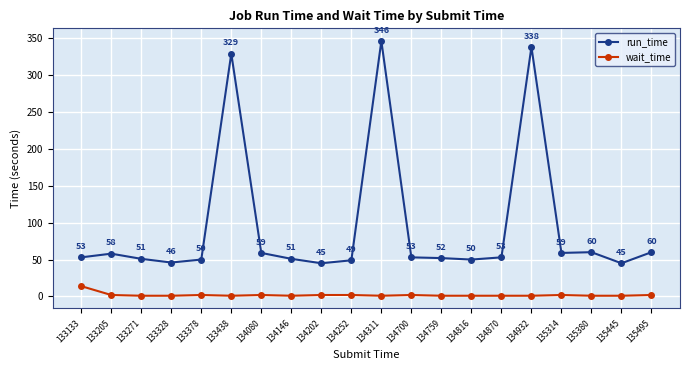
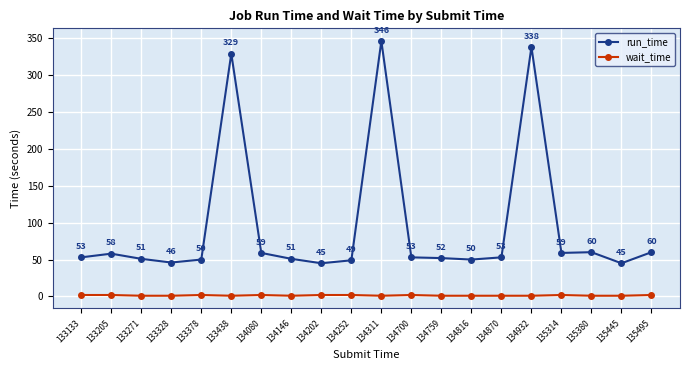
wait_time, 133133: 10 -> 0
